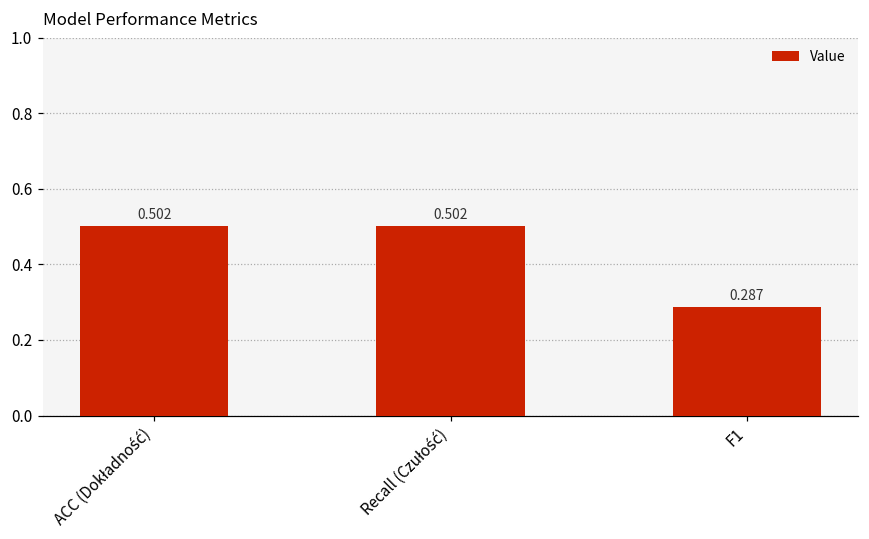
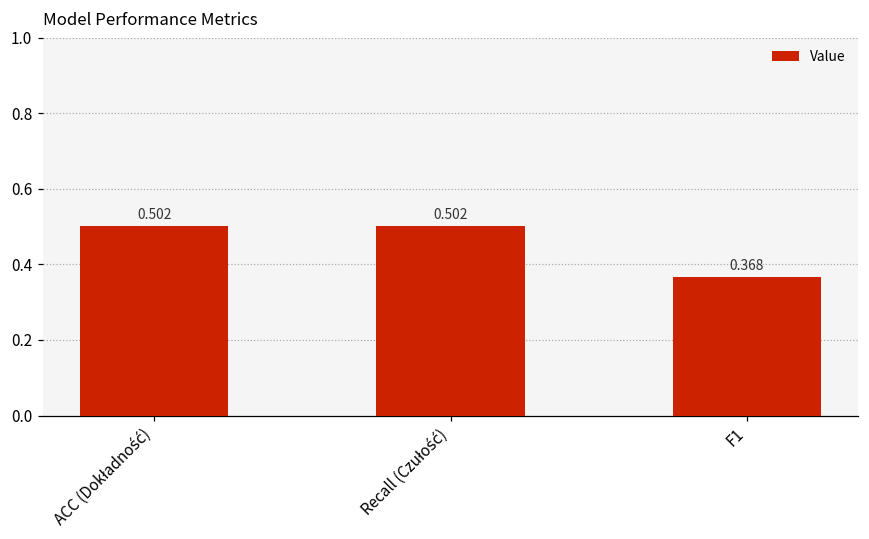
F1: 0.287 -> 0.368
